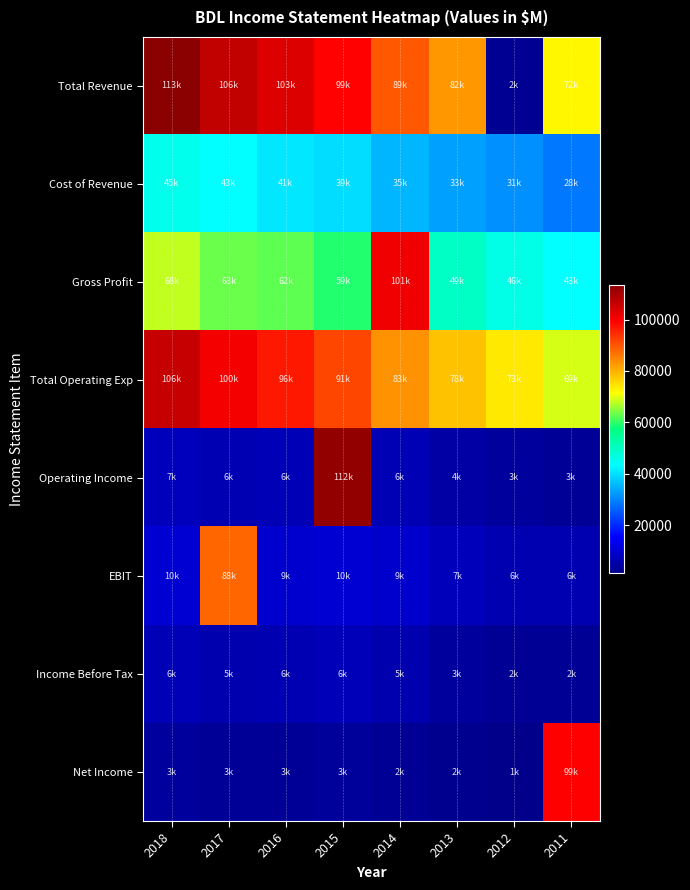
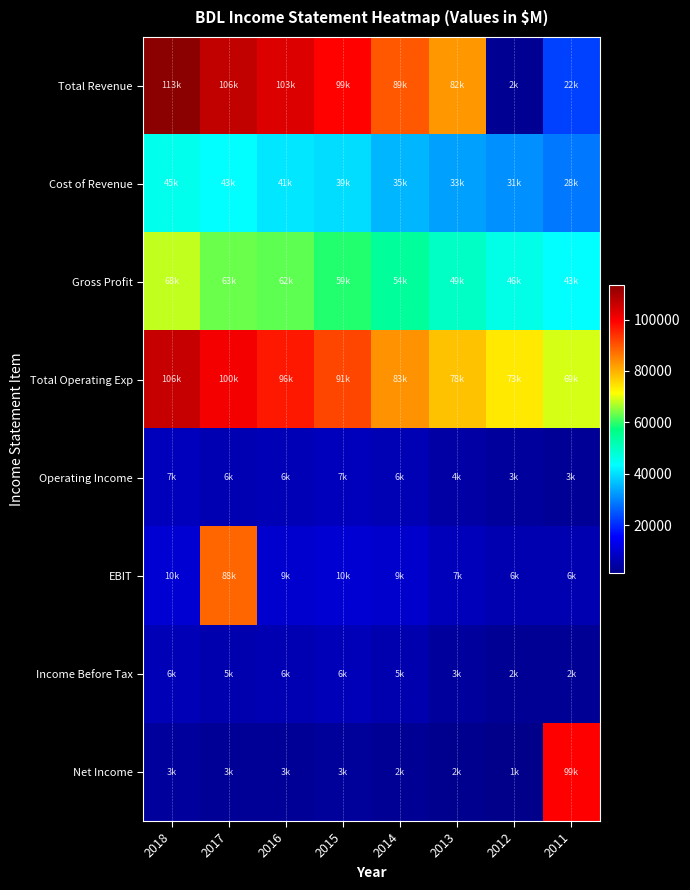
Total Revenue, 2011: 72k -> 22k
Gross Profit, 2014: 101k -> 54k
Operating Income, 2015: 112k -> 7k
